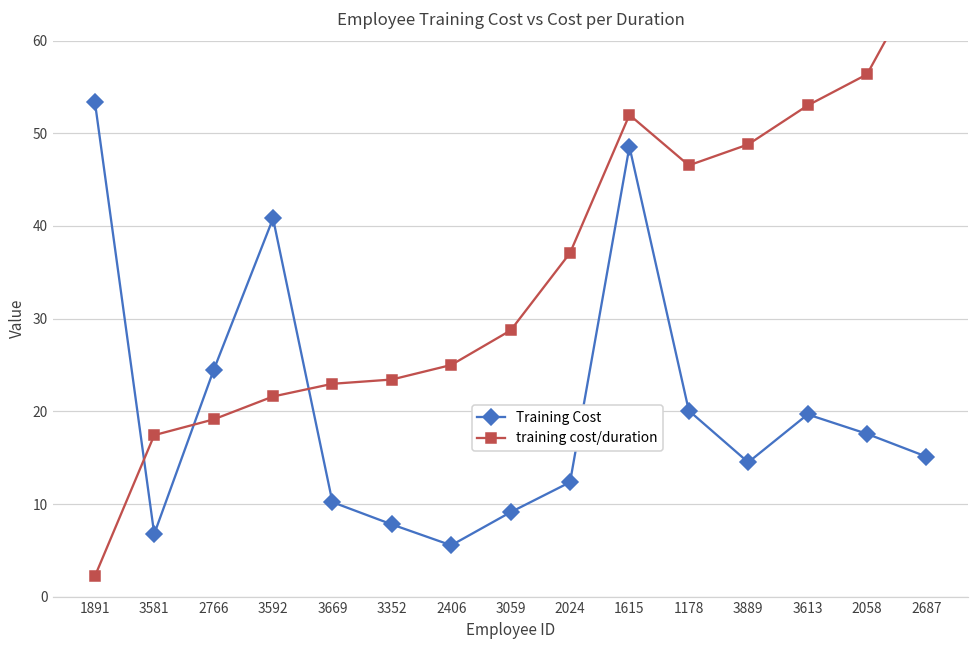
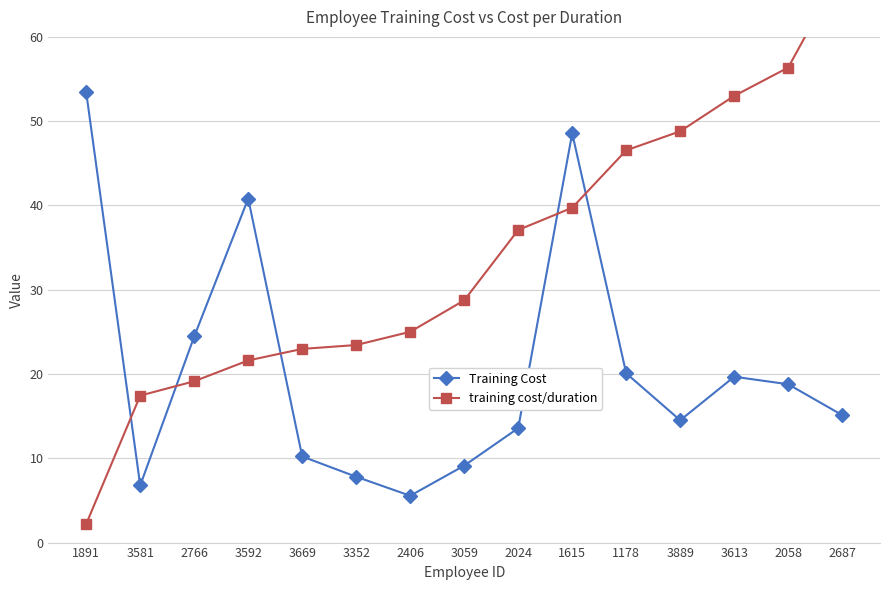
Training Cost, 2024: 12 -> 14
training cost/duration, 1615: 52 -> 40
Training Cost, 2058: 18 -> 19
